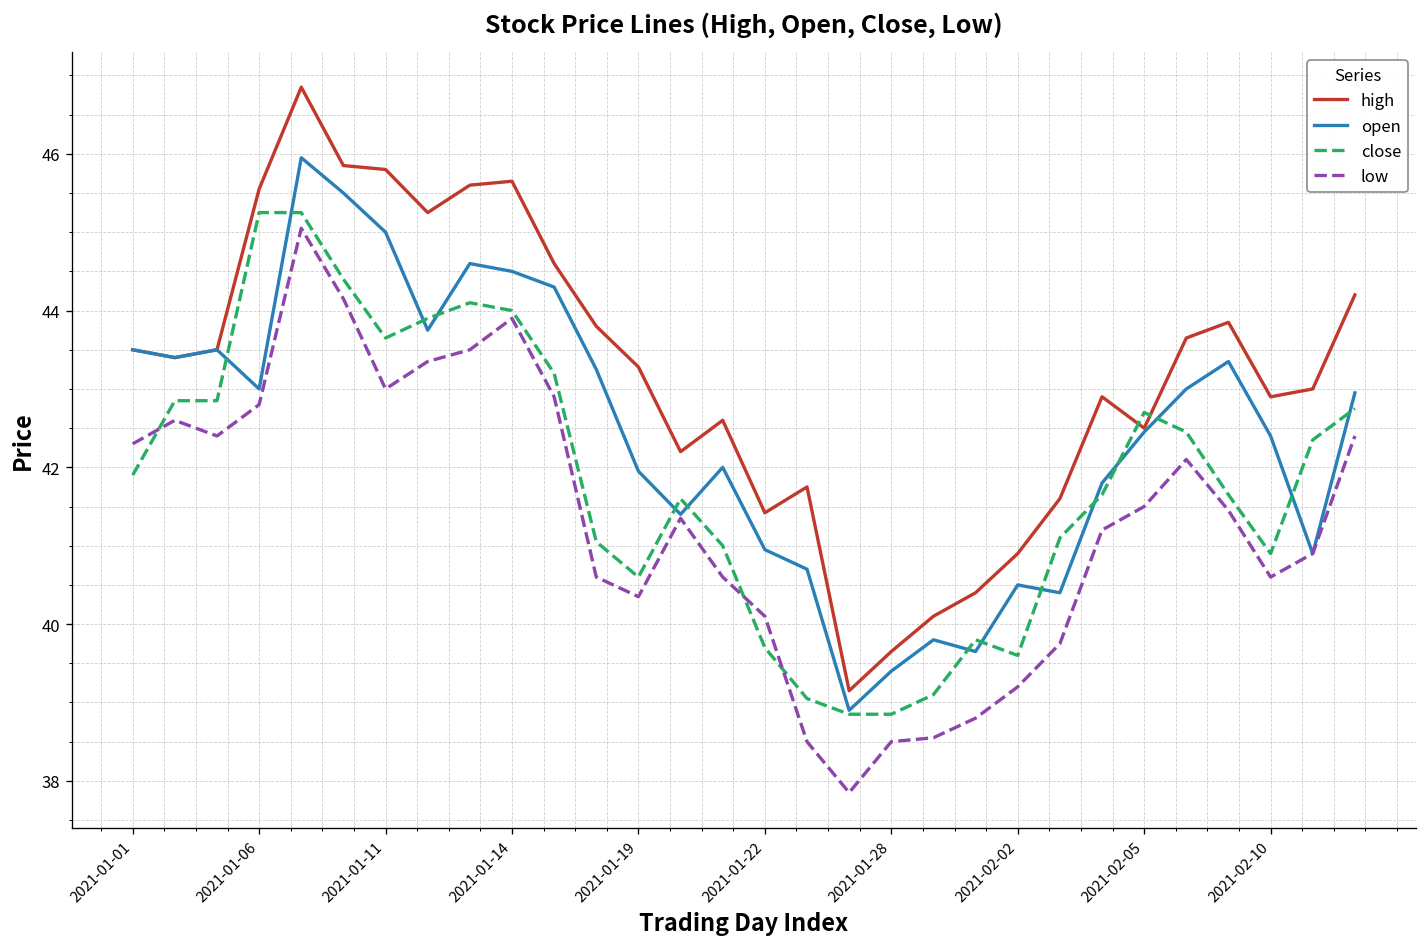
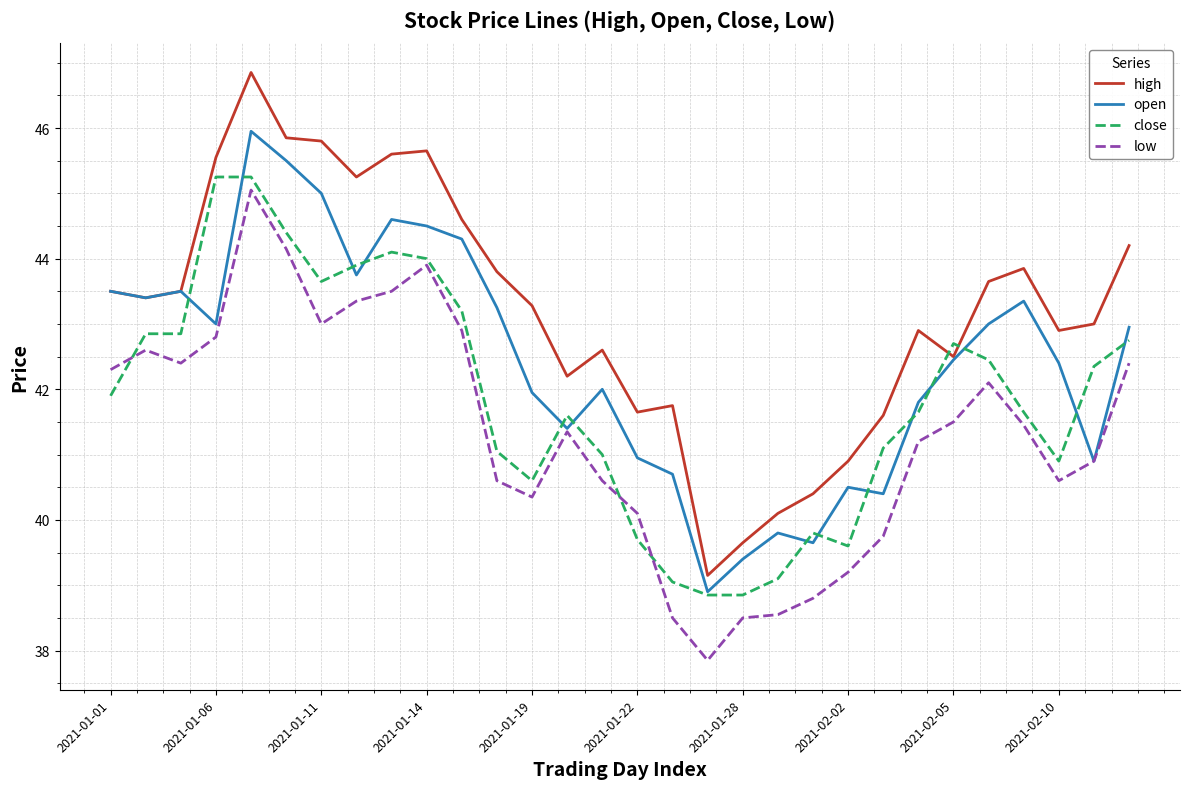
high, 2021-01-22: 41.4 -> 41.7
